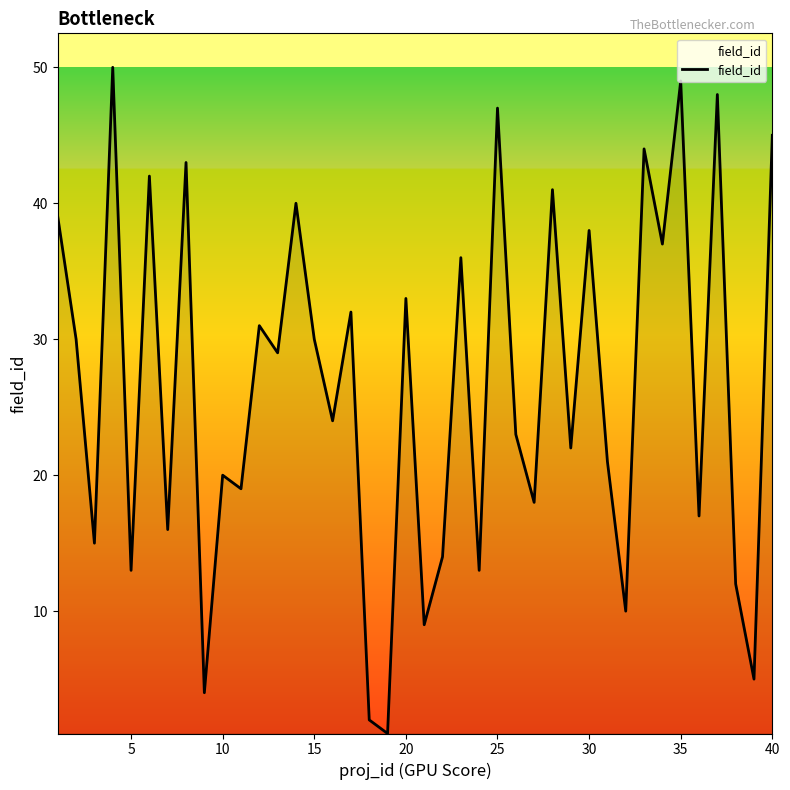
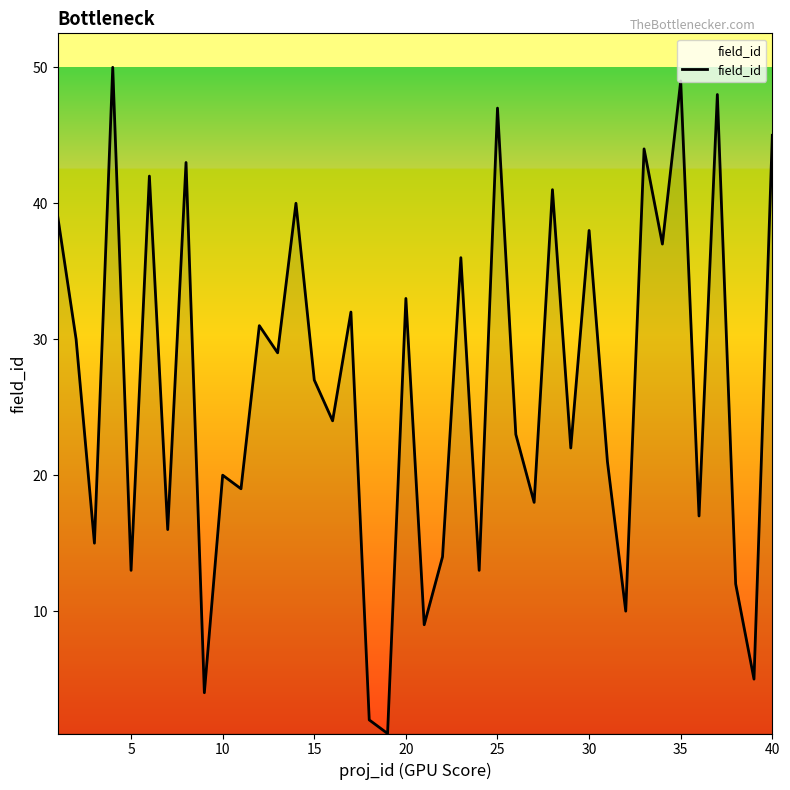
15: 30 -> 27
